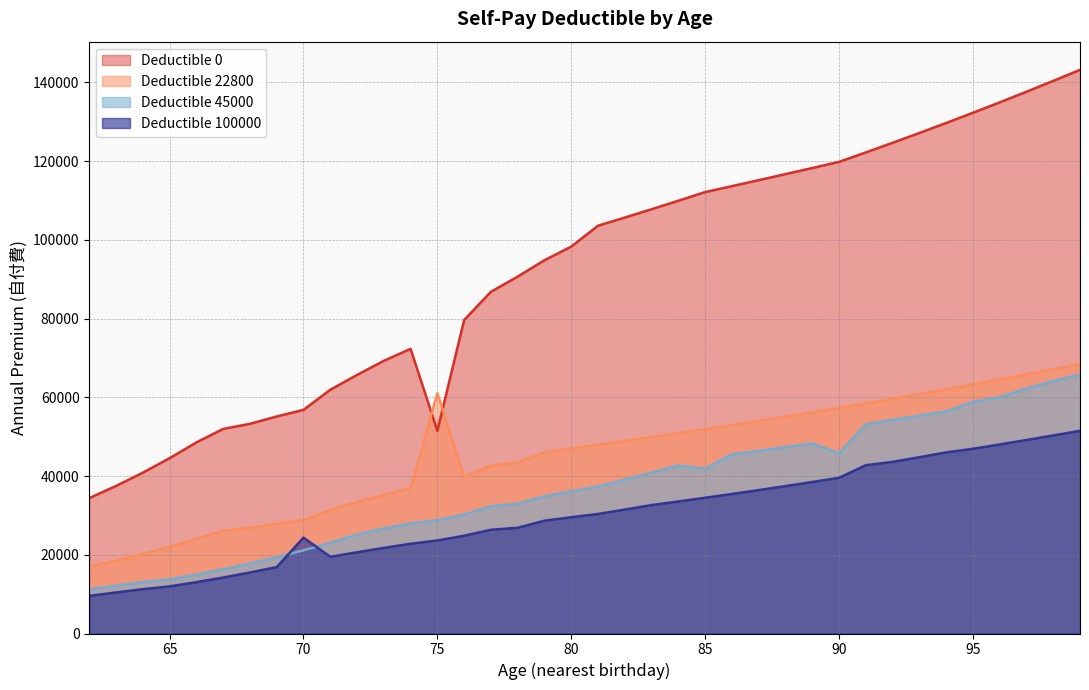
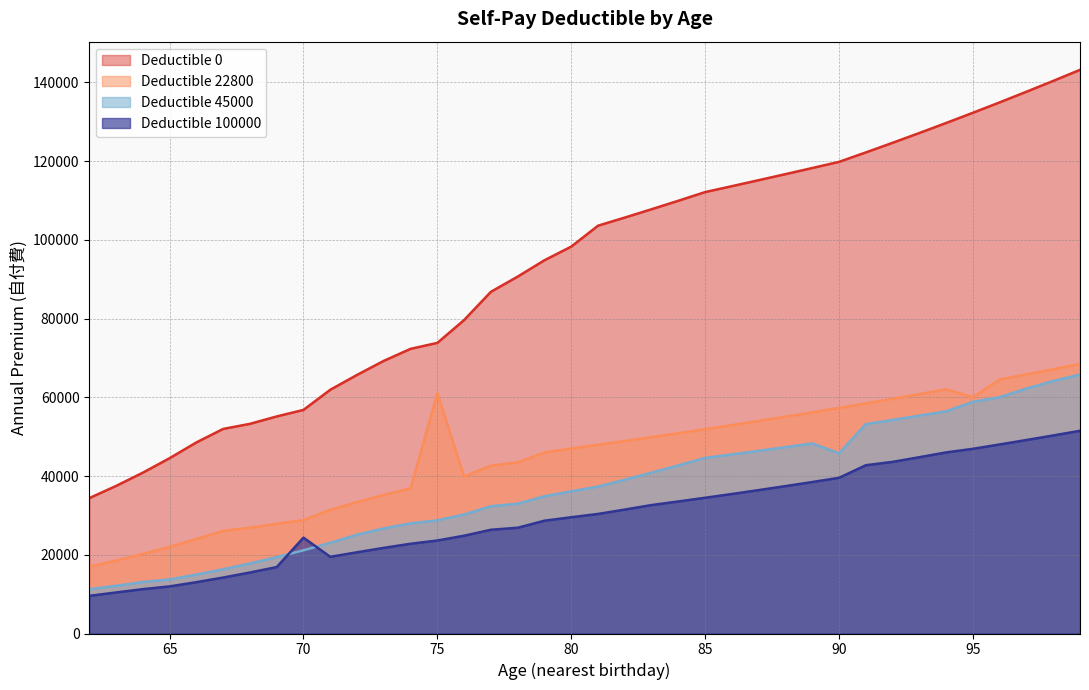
Deductible 0, 75: 51000 -> 74000
Deductible 45000, 85: 42000 -> 45000
Deductible 22800, 95: 63000 -> 60000
